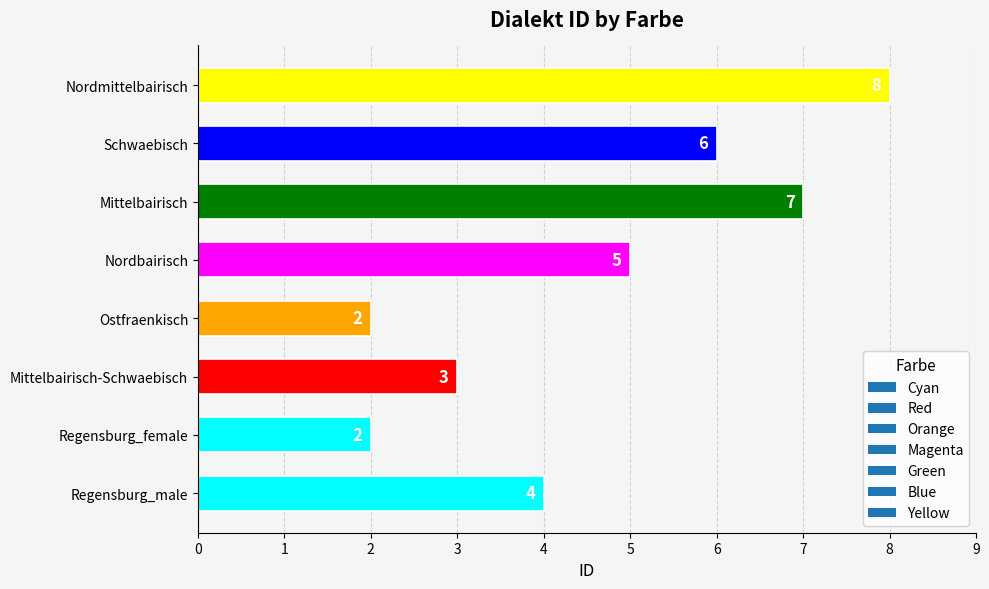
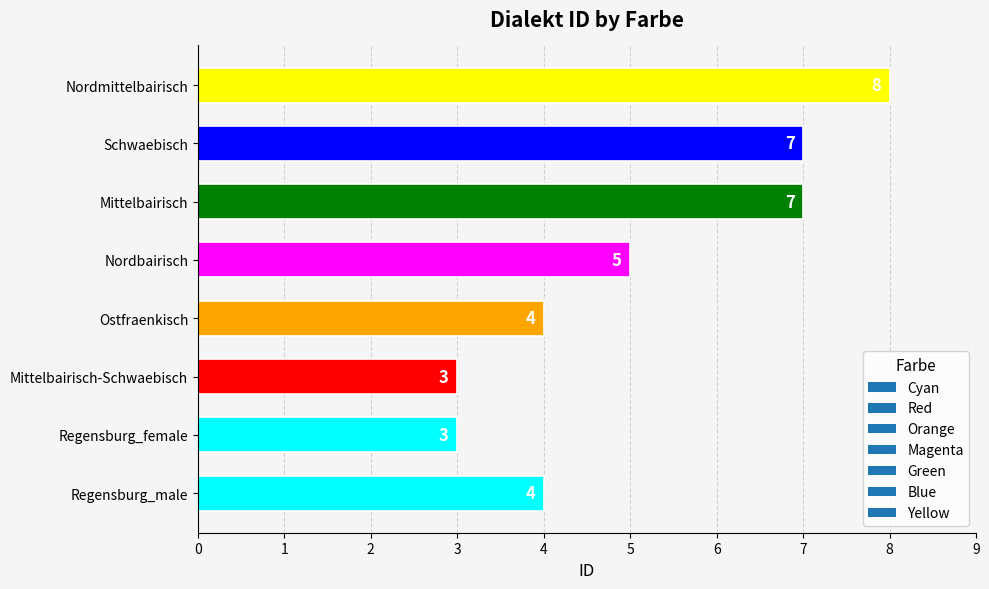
Schwaebisch: 6 -> 7
Ostfraenkisch: 2 -> 4
Regensburg_female: 2 -> 3
